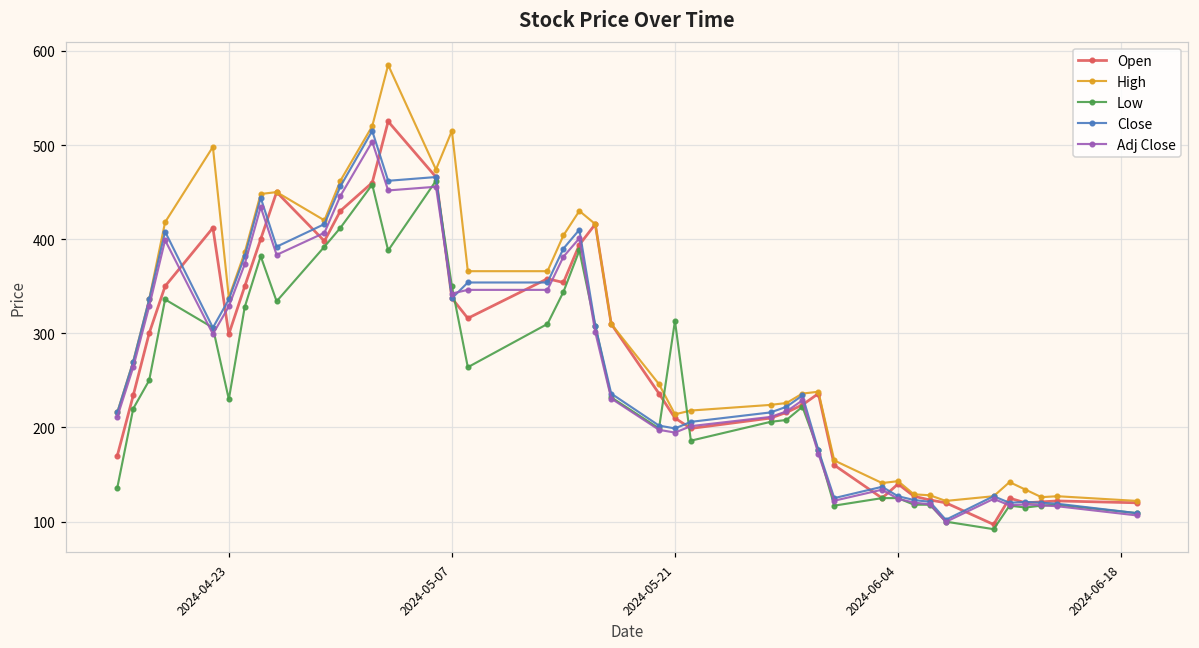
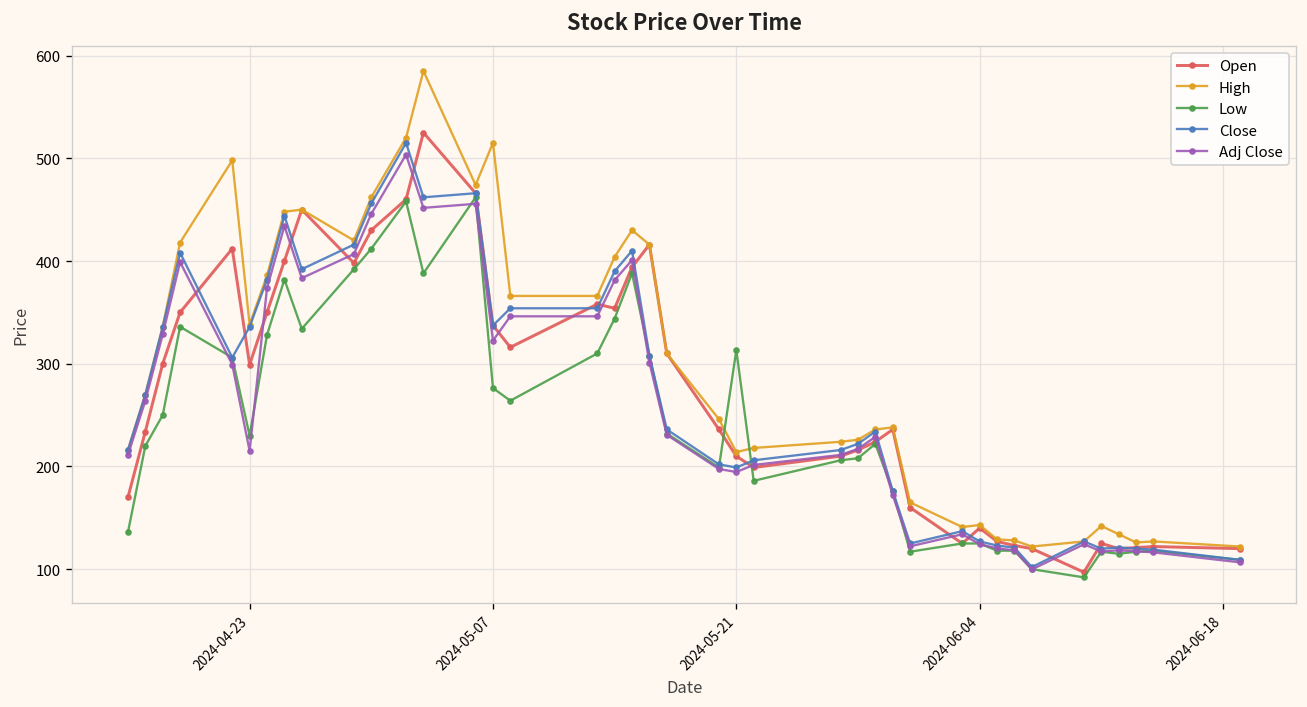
Adj Close, 2024-04-23: 330 -> 220
Low, 2024-05-07: 350 -> 280
Adj Close, 2024-05-07: 340 -> 320
